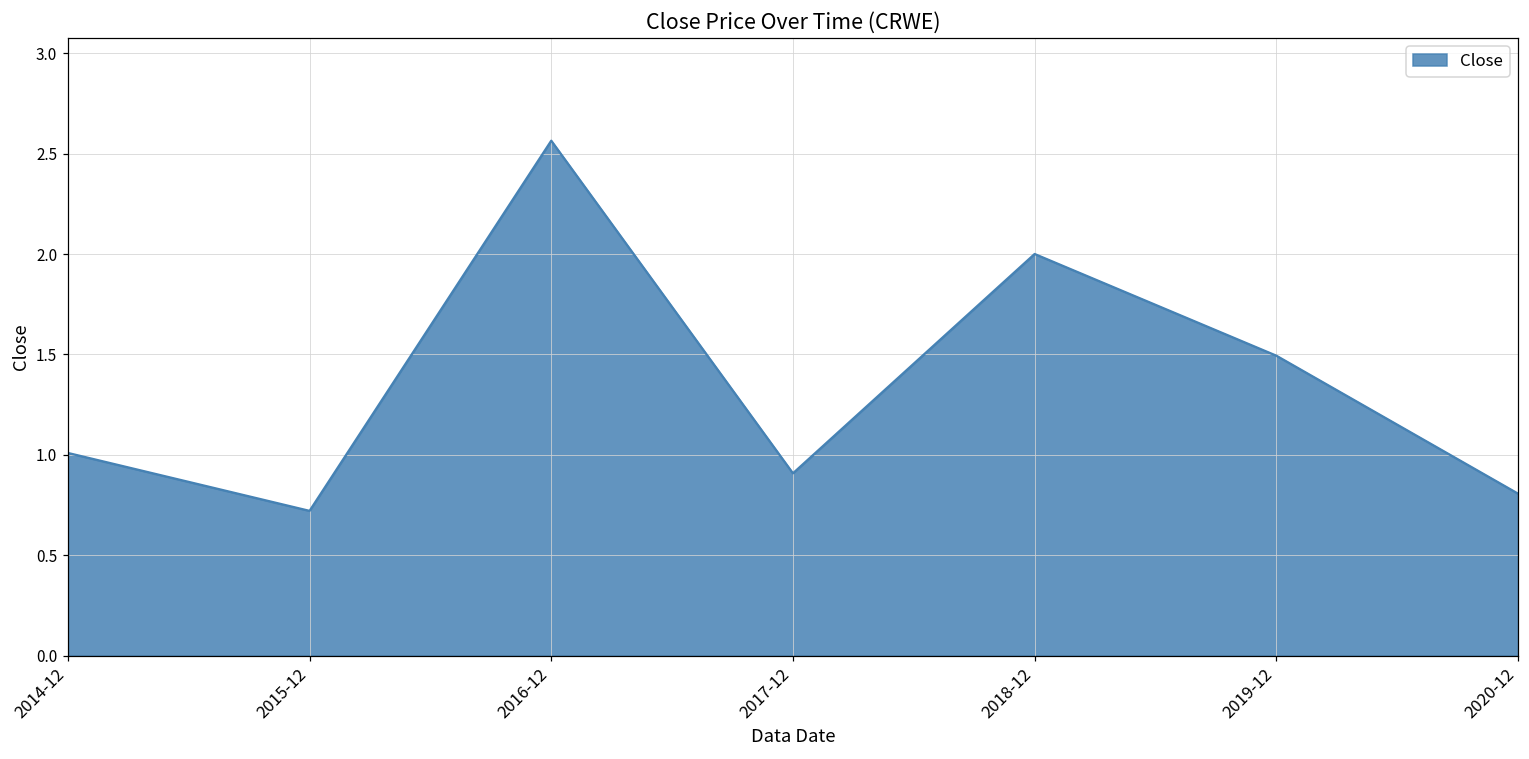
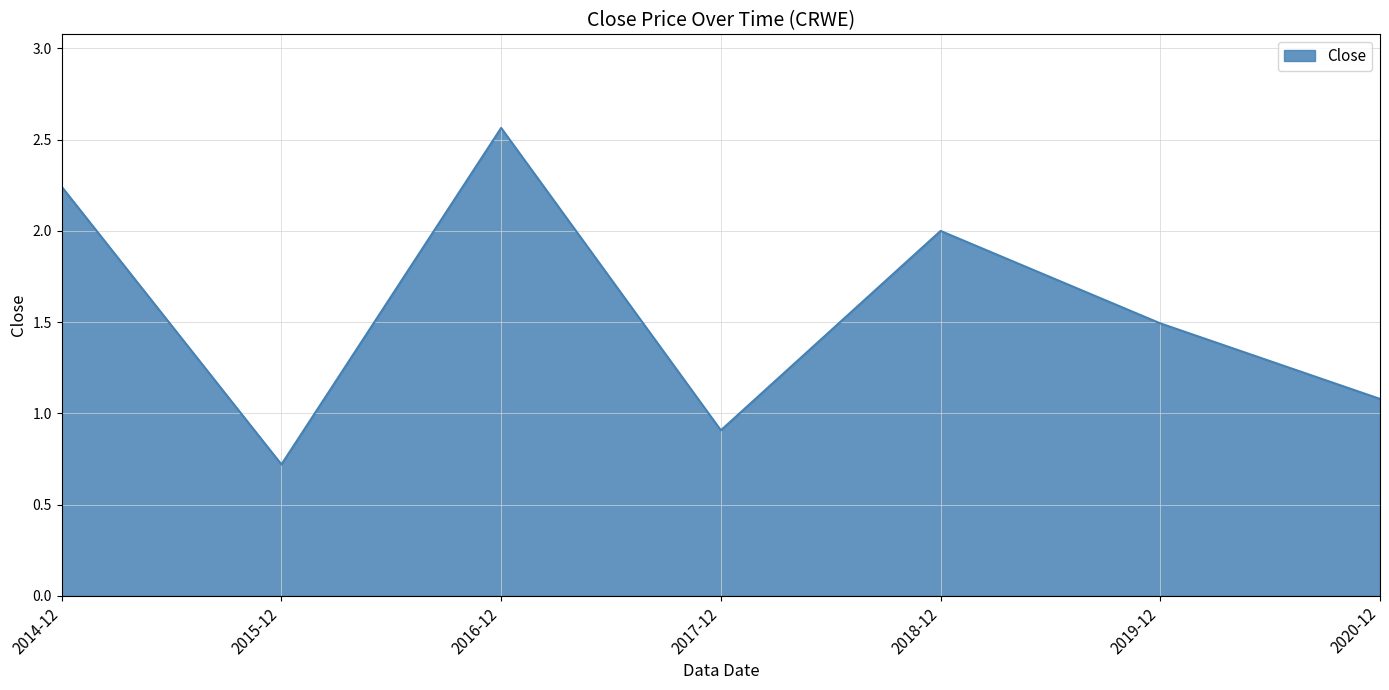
2014-12: 1.01 -> 2.24
2020-12: 0.81 -> 1.08
